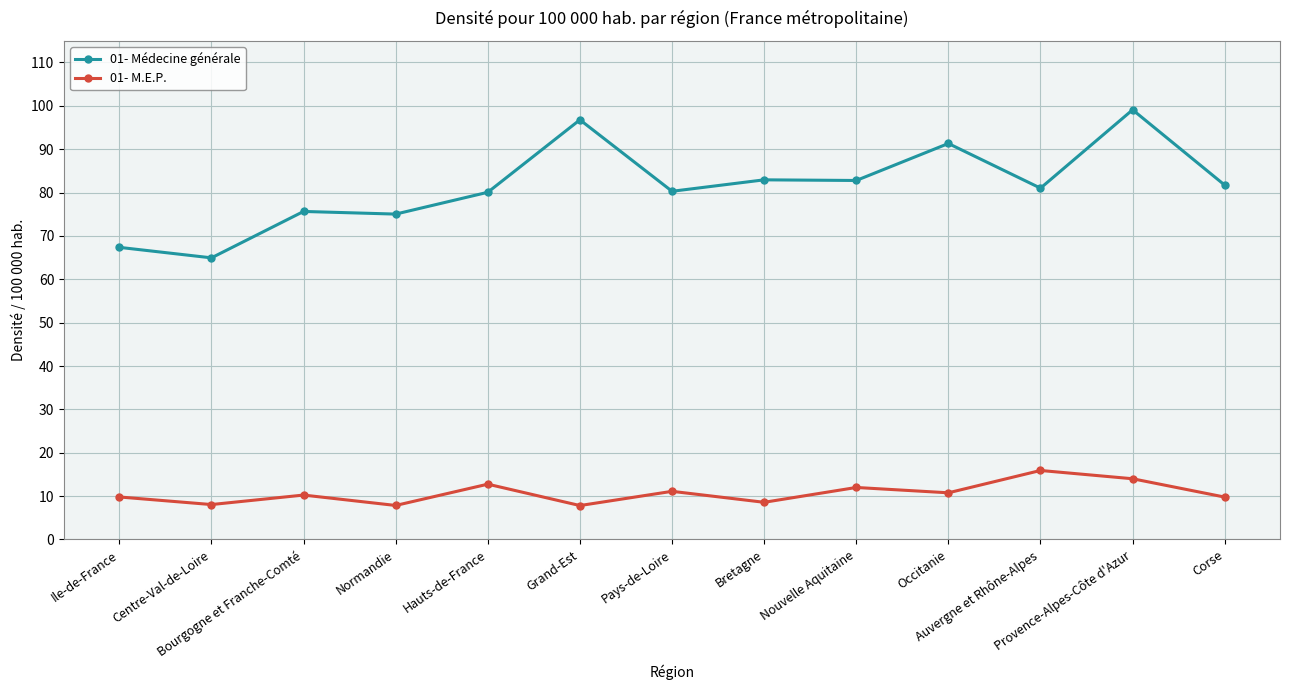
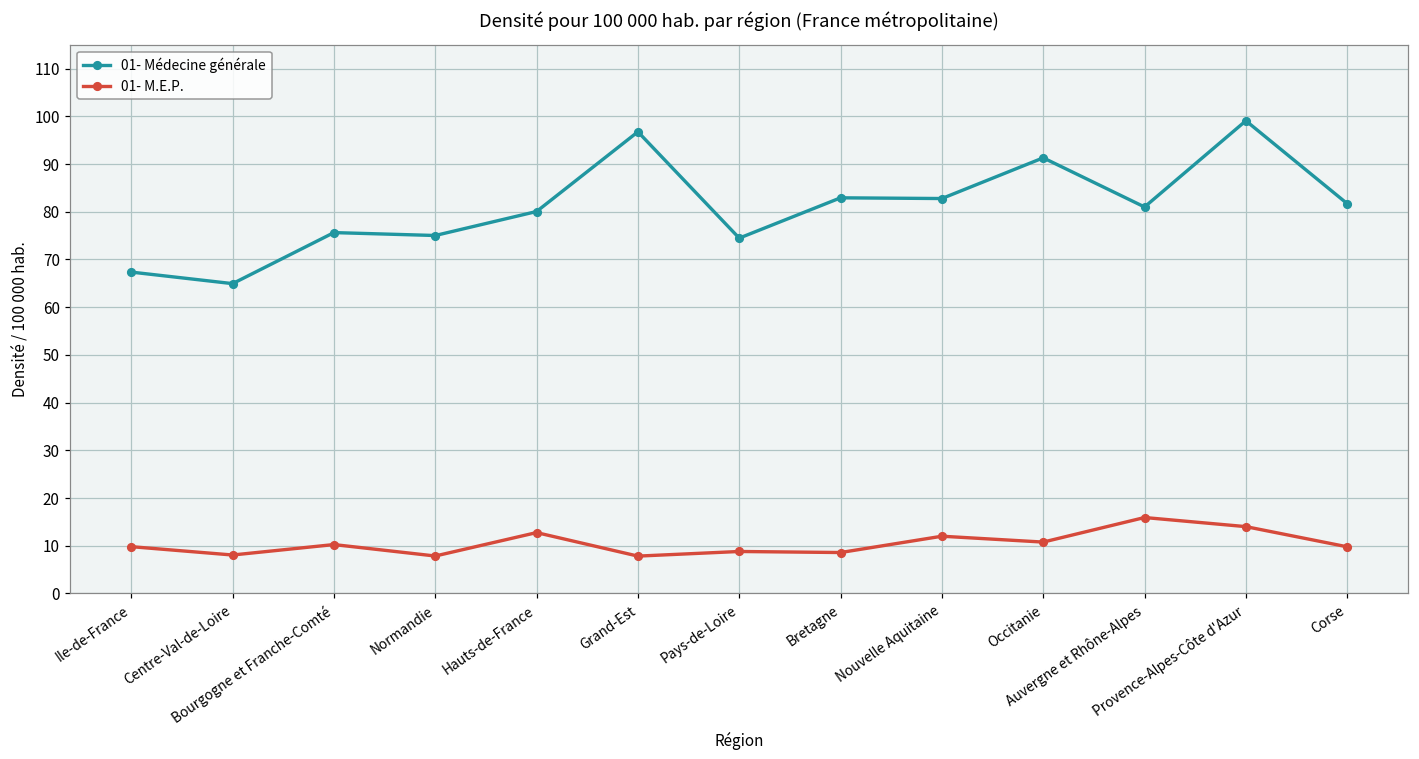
01- Médecine générale, Pays-de-Loire: 80 -> 74
01- M.E.P., Pays-de-Loire: 11 -> 9
